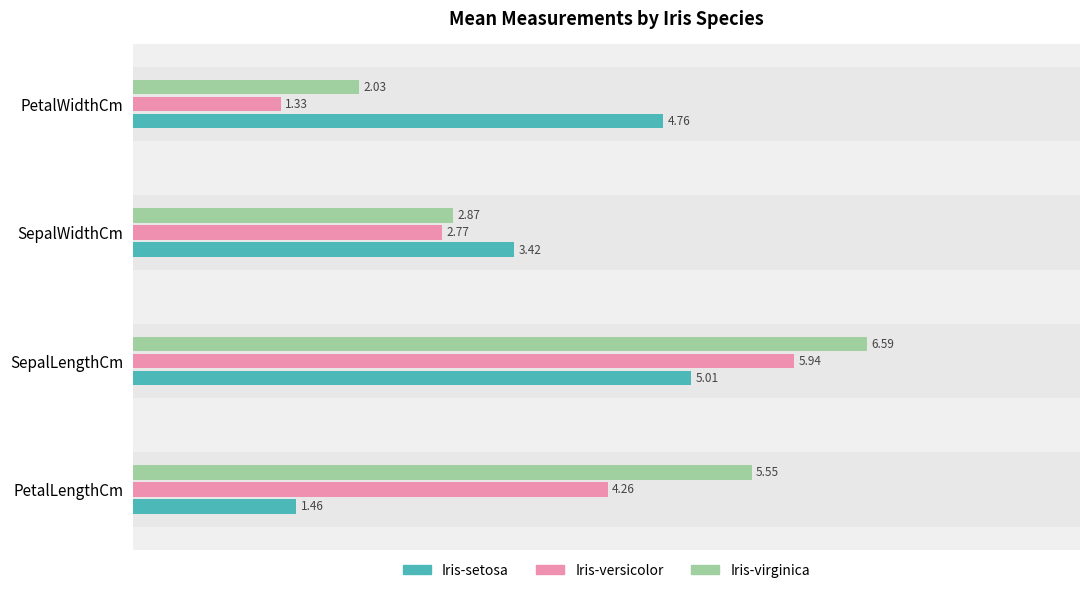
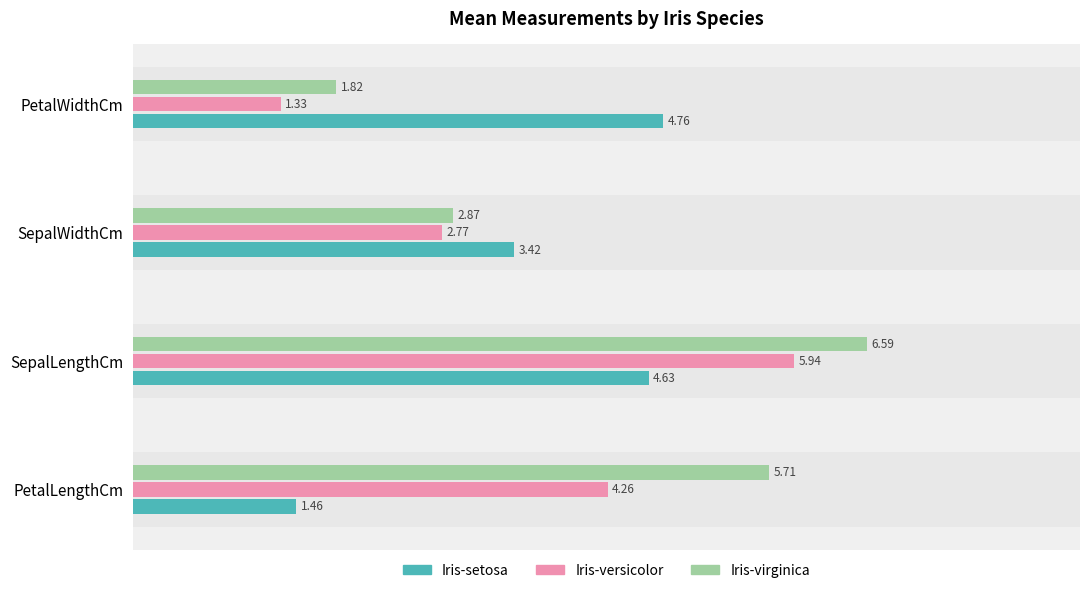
Iris-virginica, PetalWidthCm: 2.03 -> 1.82
Iris-setosa, SepalLengthCm: 5.01 -> 4.63
Iris-virginica, PetalLengthCm: 5.55 -> 5.71
